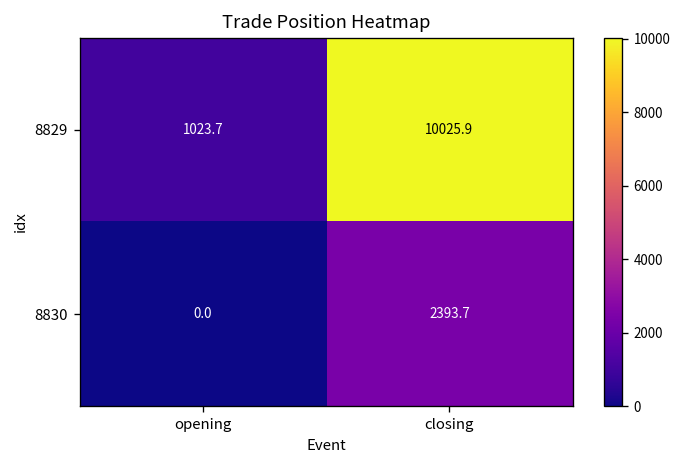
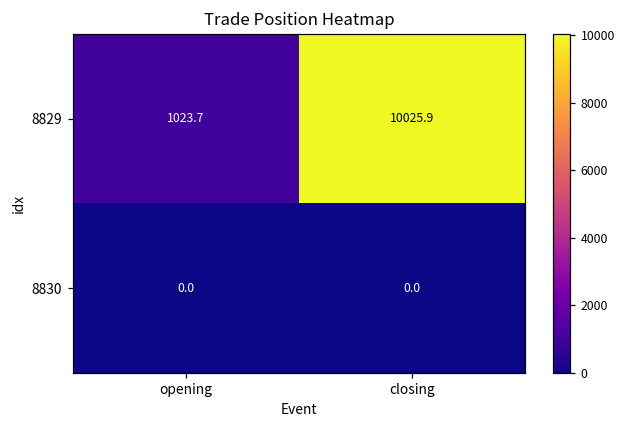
8830, closing: 2393.7 -> 0.0
